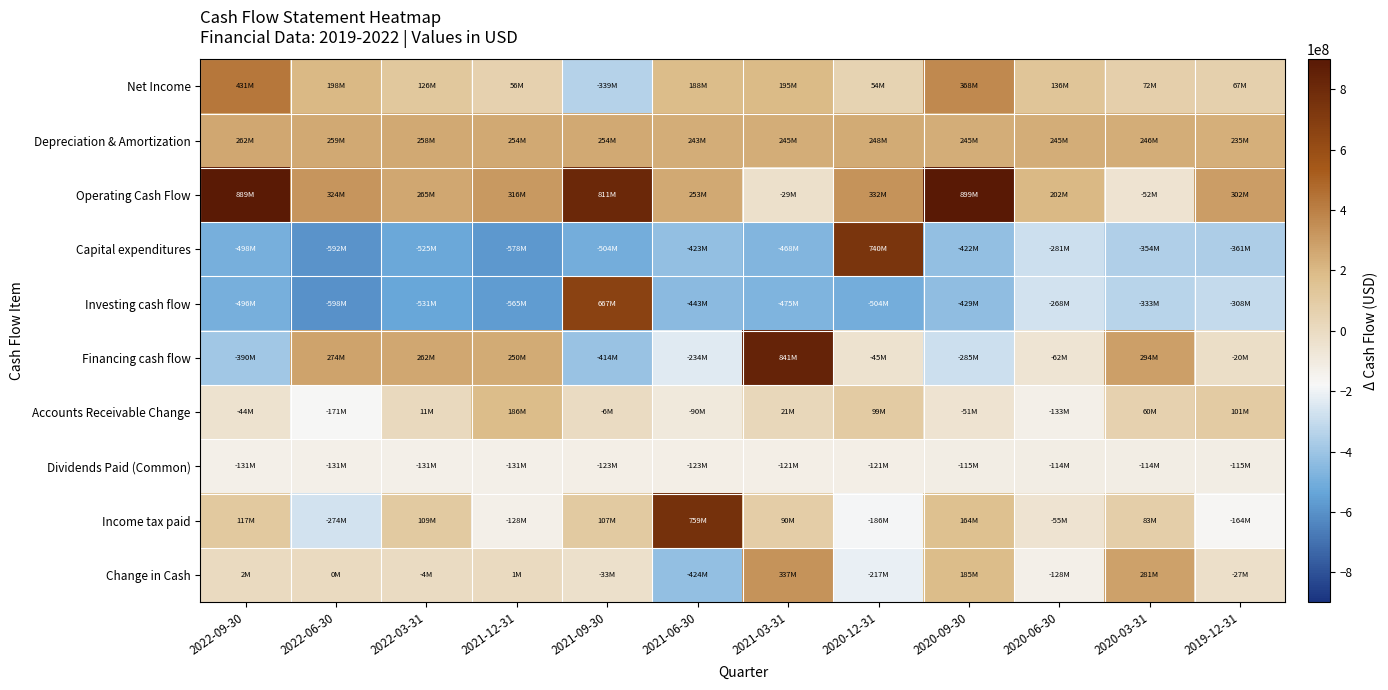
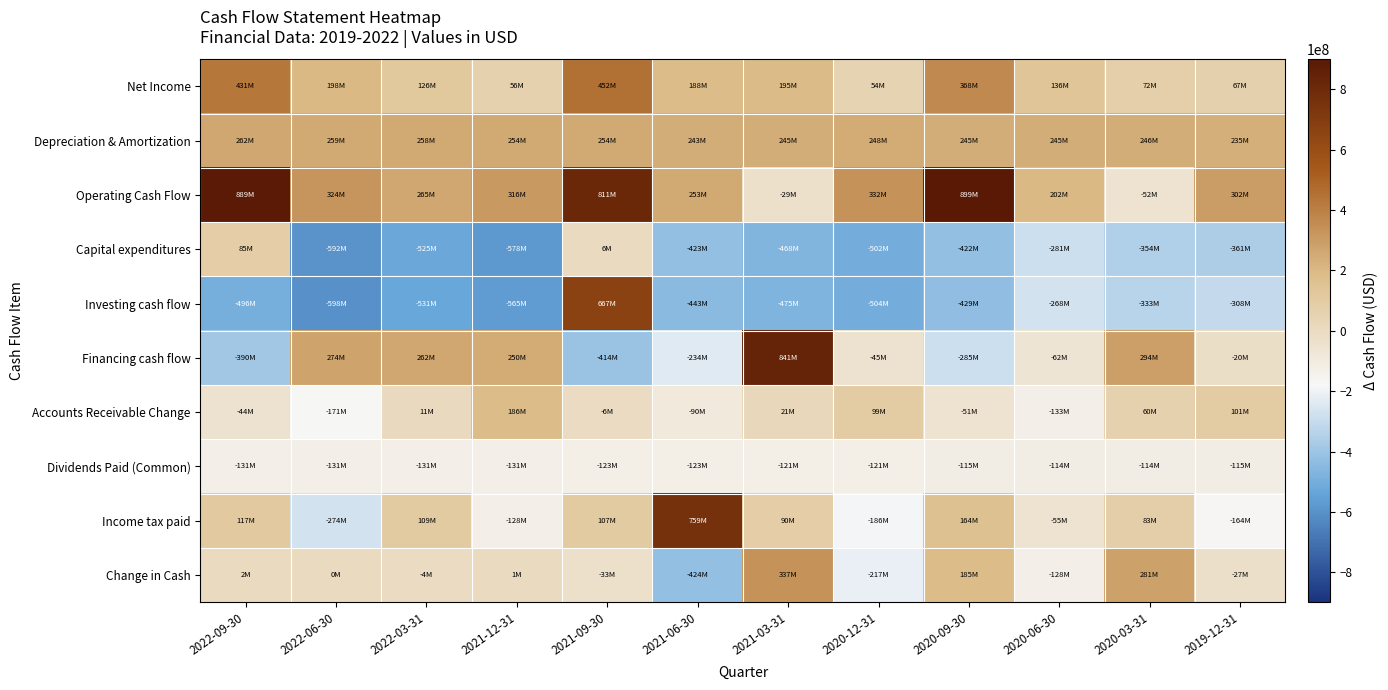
Net Income, 2021-09-30: -339M -> 452M
Capital expenditures, 2022-09-30: -498M -> 85M
Capital expenditures, 2021-09-30: -504M -> 6M
Capital expenditures, 2020-12-31: 740M -> -502M
